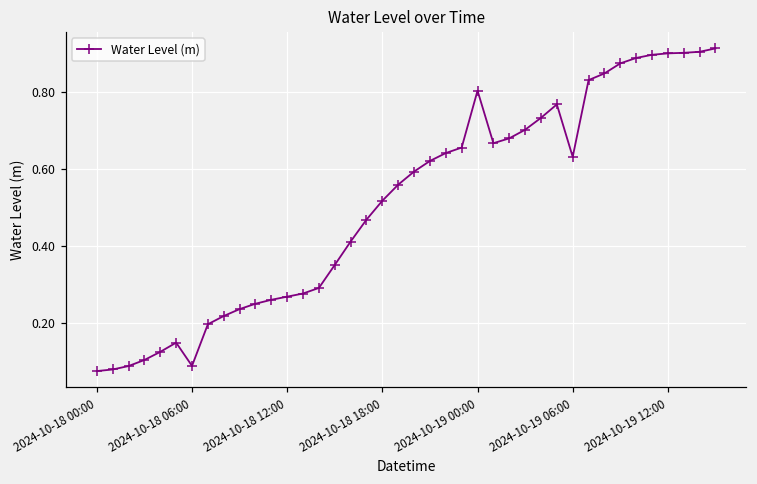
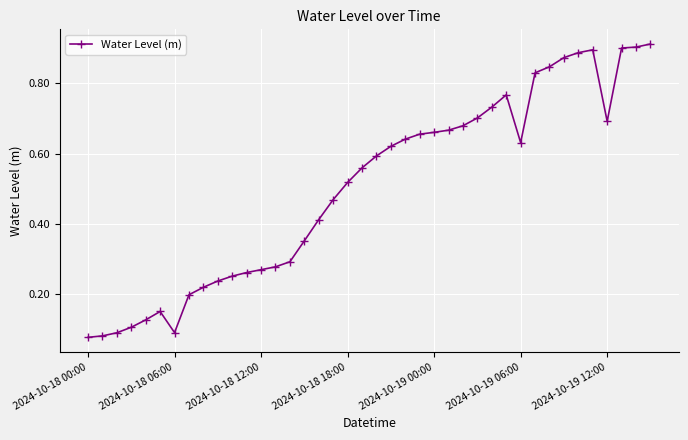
2024-10-19 00:00: 0.80 -> 0.66
2024-10-19 12:00: 0.90 -> 0.69
